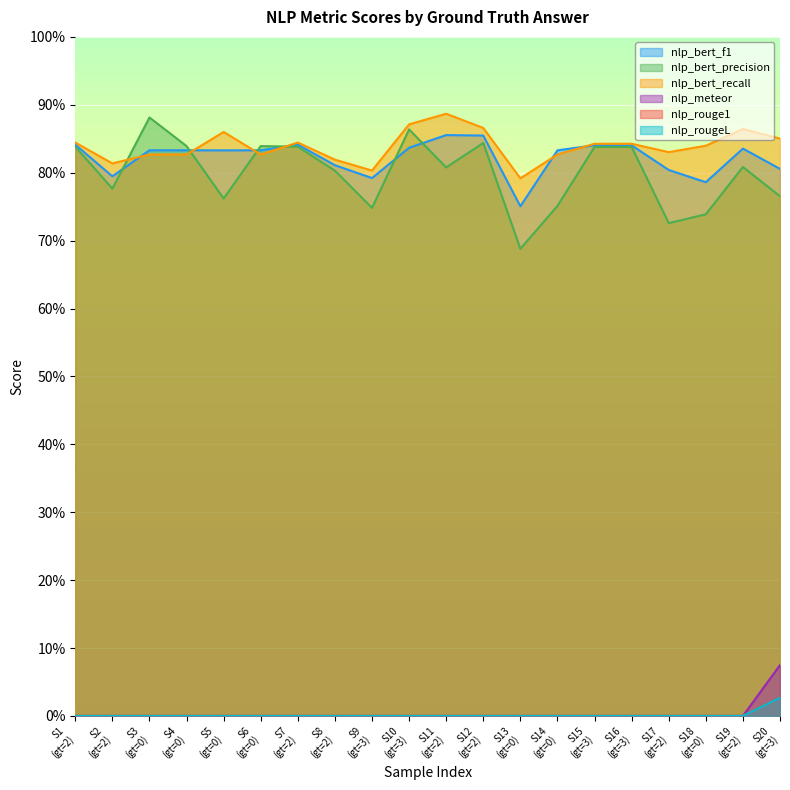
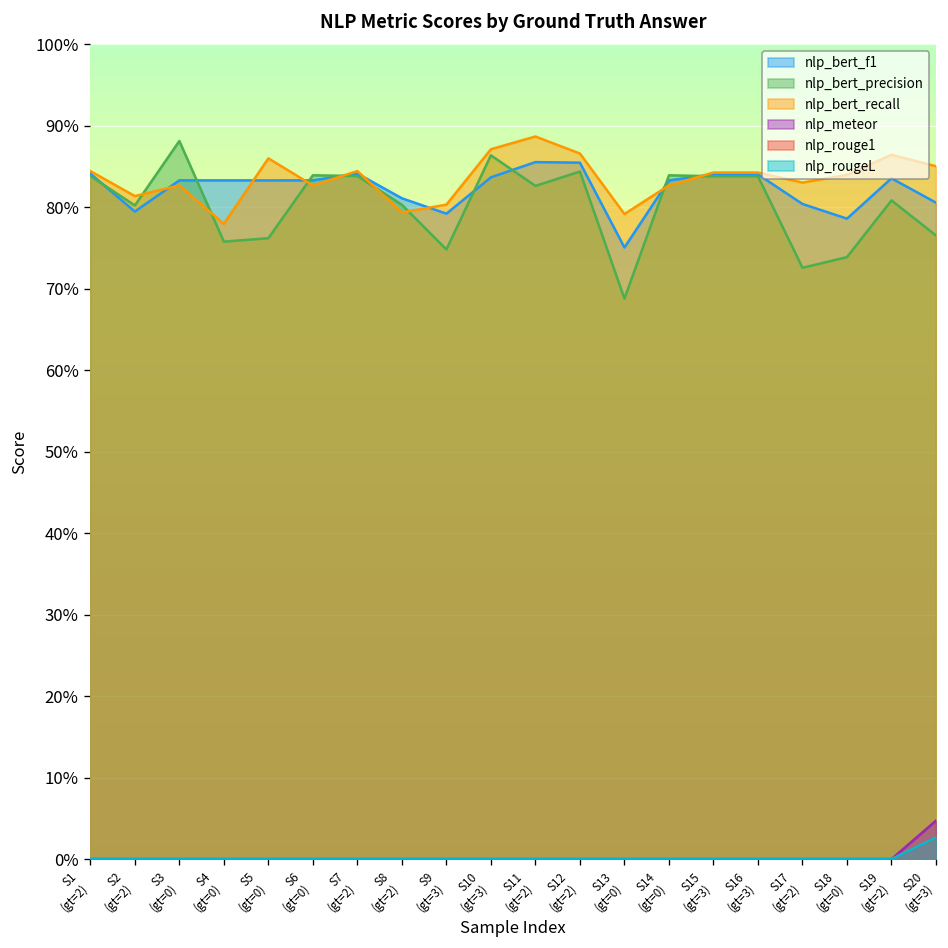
nlp_bert_precision, S2 (gt=2): 78% -> 80%
nlp_bert_precision, S4 (gt=0): 84% -> 76%
nlp_bert_recall, S4 (gt=0): 83% -> 78%
nlp_bert_recall, S8 (gt=2): 82% -> 79%
nlp_bert_precision, S11 (gt=2): 81% -> 83%
nlp_bert_precision, S14 (gt=0): 75% -> 84%
nlp_meteor, S20 (gt=3): 7% -> 5%
